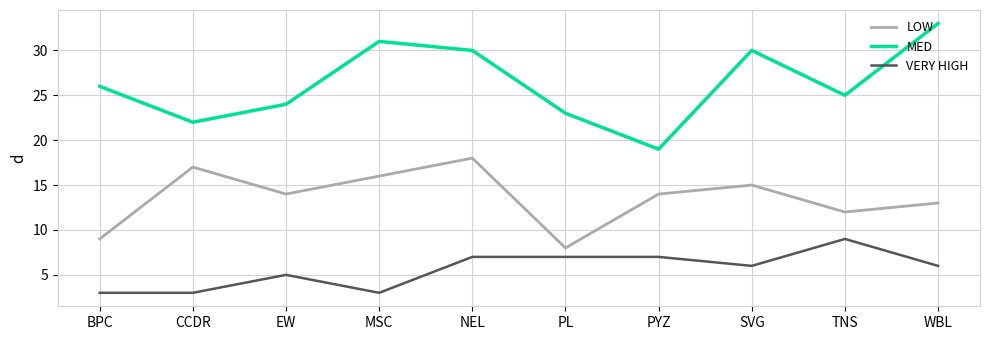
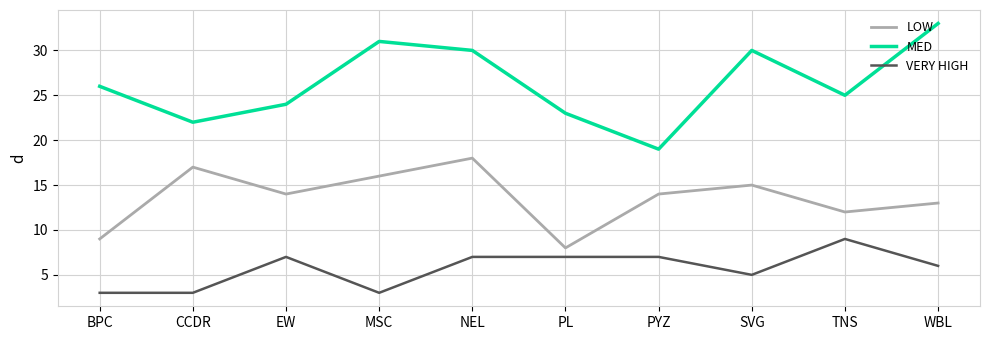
VERY HIGH, EW: 5 -> 7
VERY HIGH, SVG: 6 -> 5
